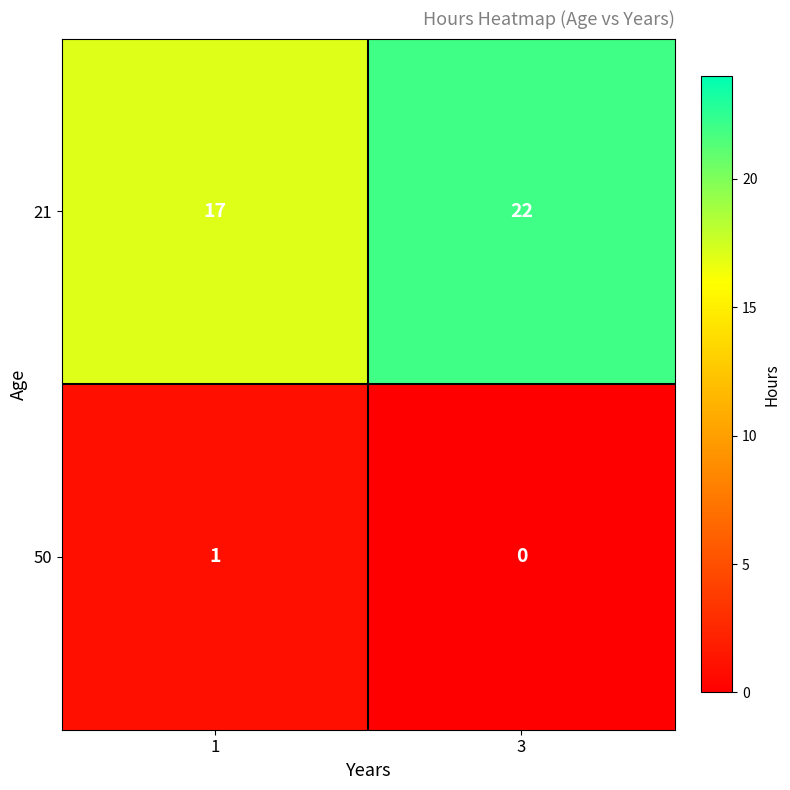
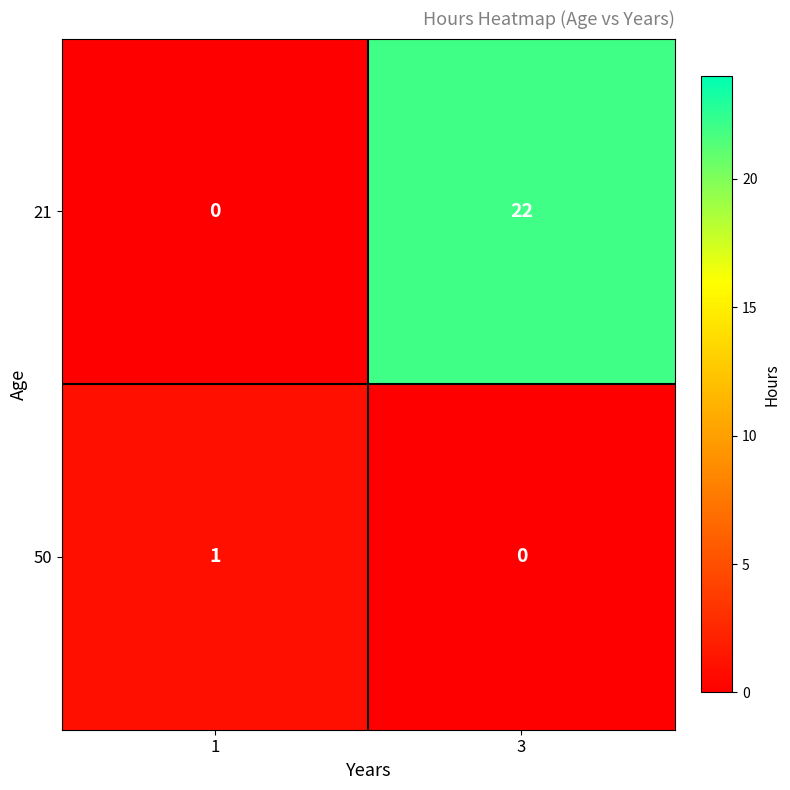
21, 1: 17 -> 0
